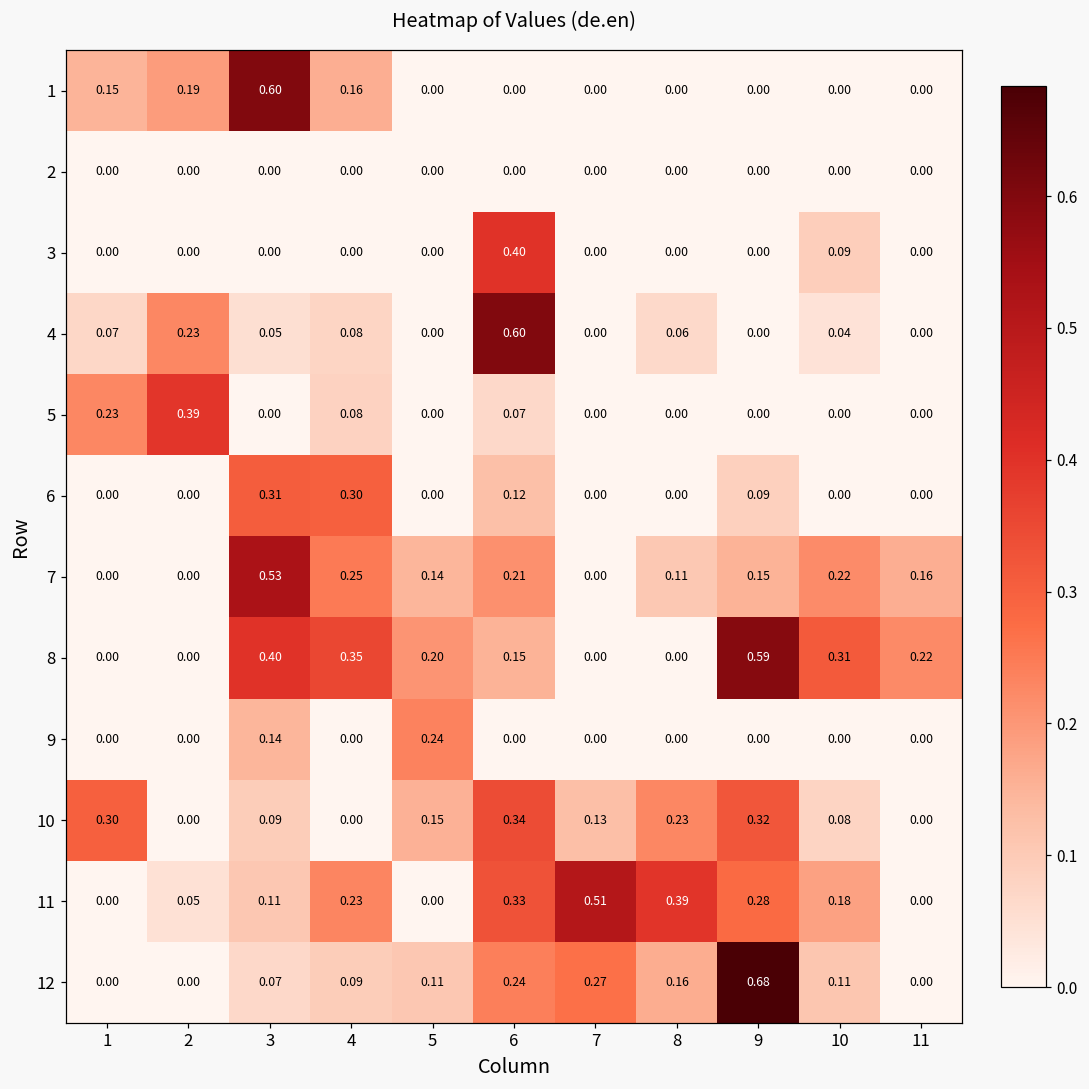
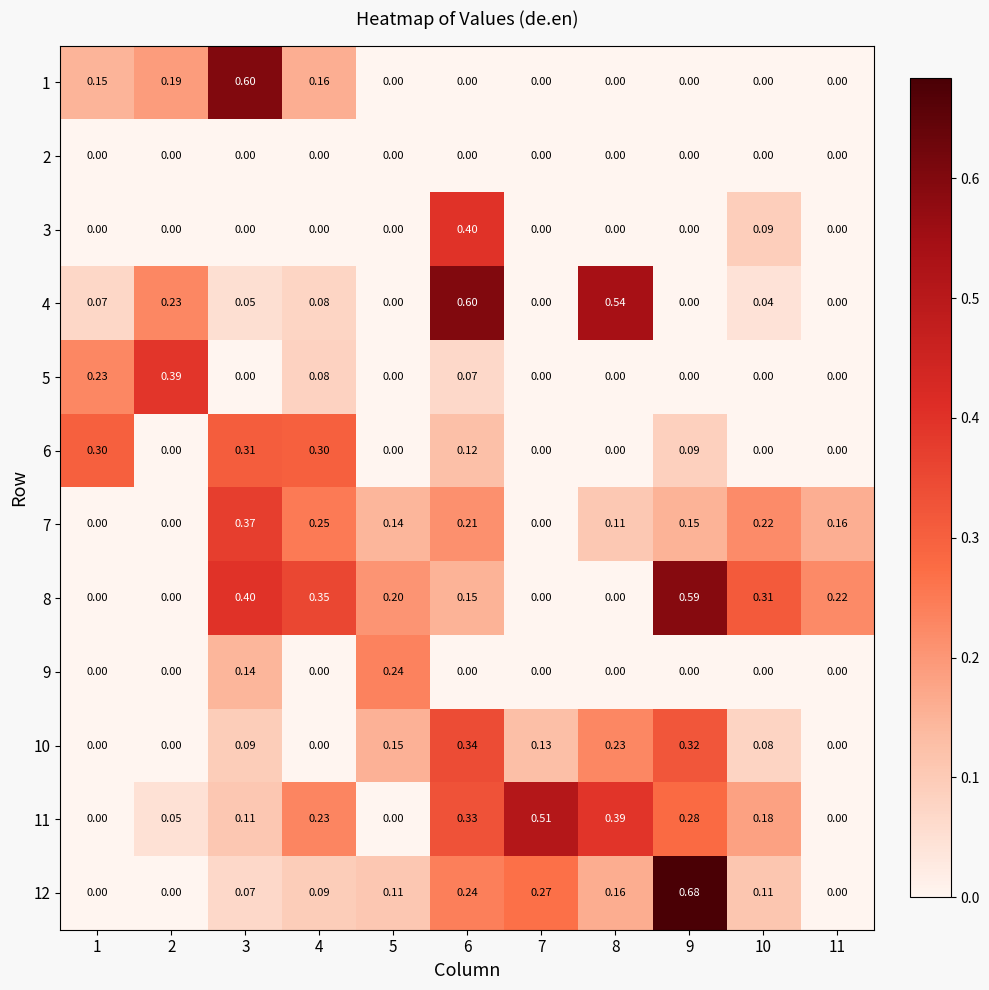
4, 8: 0.06 -> 0.54
6, 1: 0.00 -> 0.30
7, 3: 0.53 -> 0.37
10, 1: 0.30 -> 0.00
